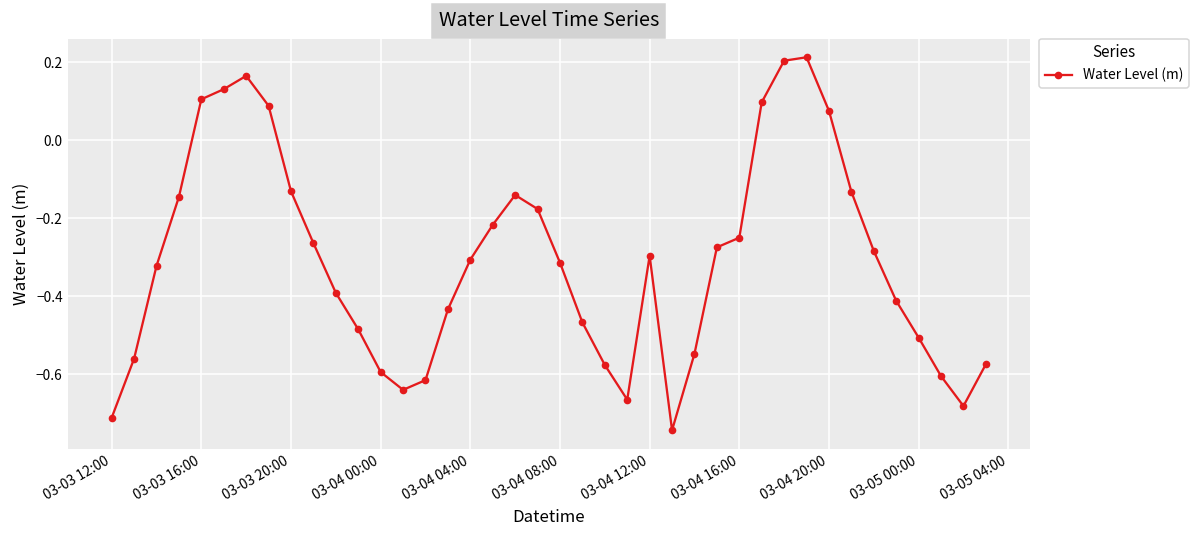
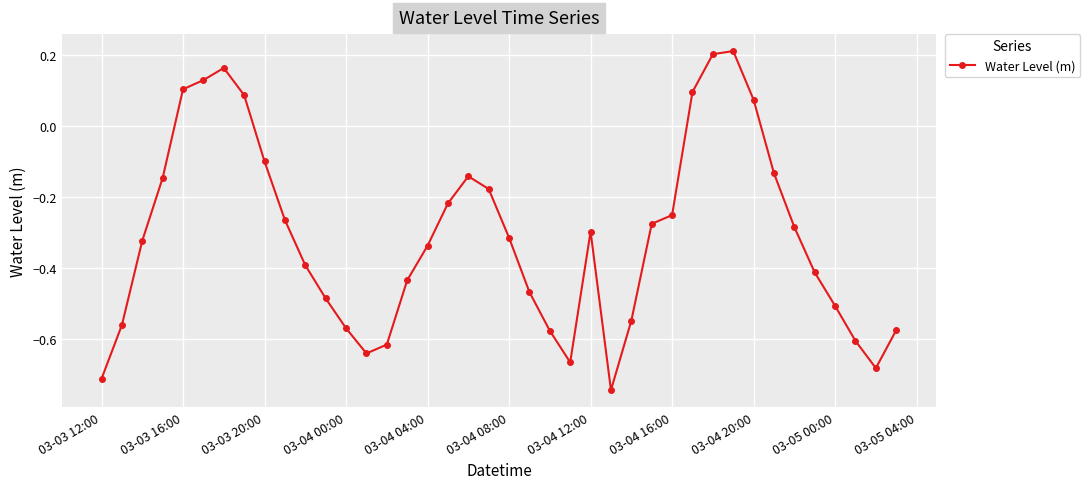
03-03 20:00: -0.13 -> -0.10
03-04 00:00: -0.59 -> -0.57
03-04 04:00: -0.31 -> -0.34
